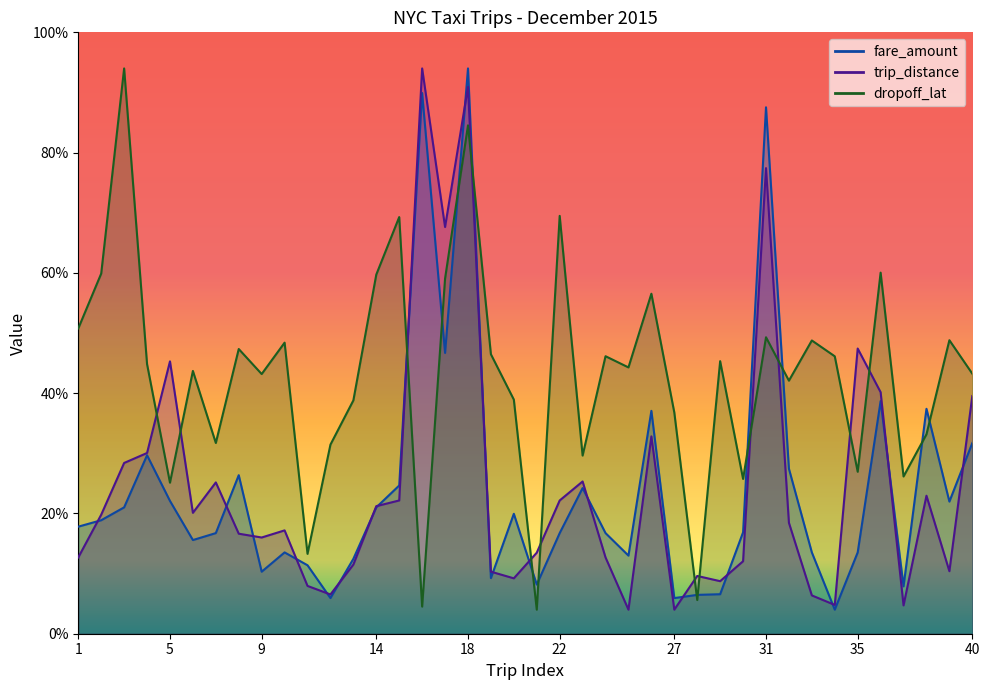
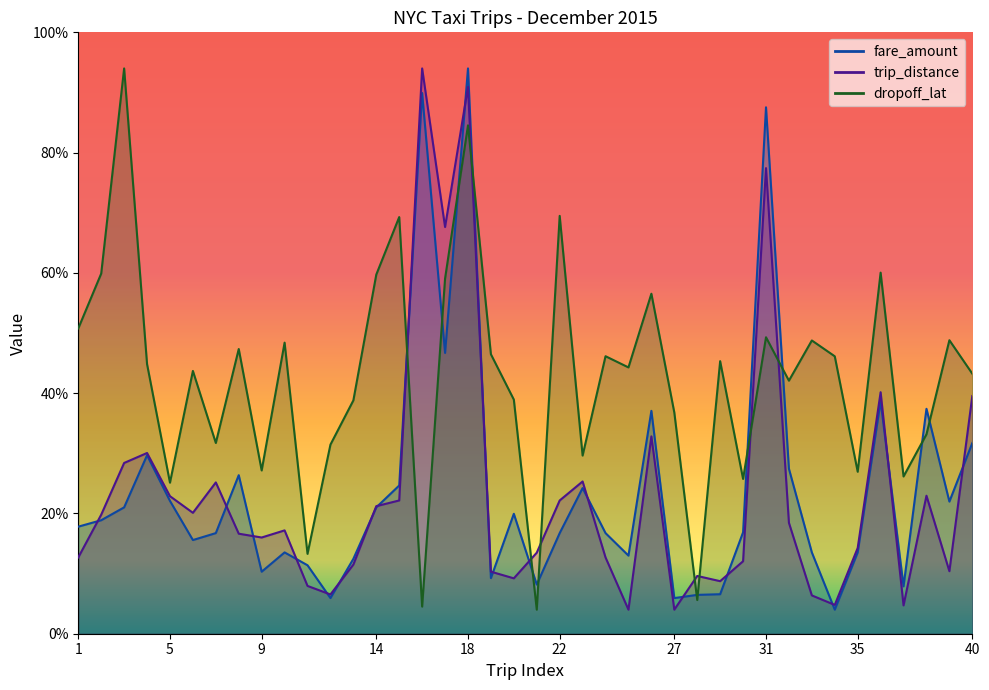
trip_distance, 5: 45% -> 23%
dropoff_lat, 9: 43% -> 27%
trip_distance, 35: 47% -> 14%
